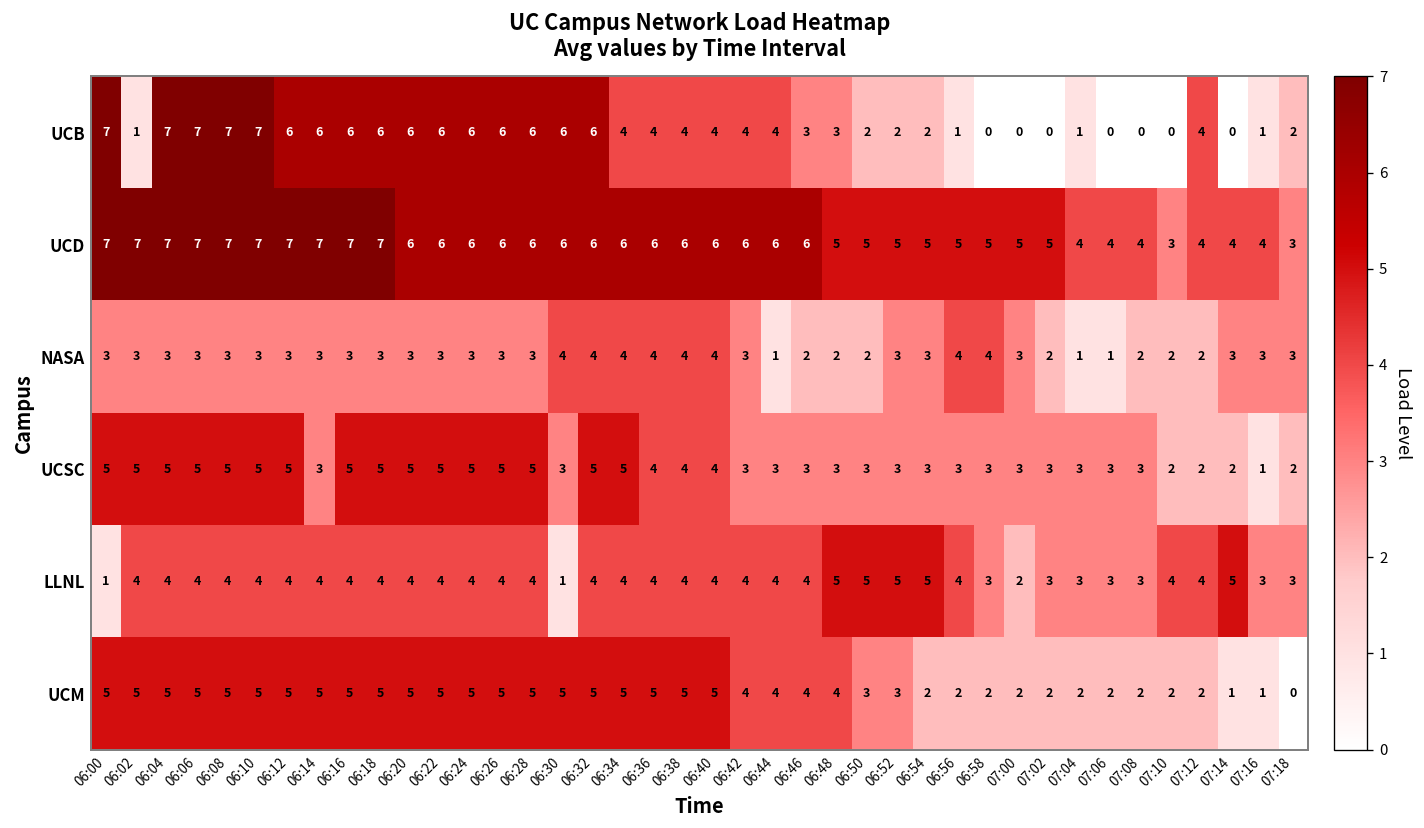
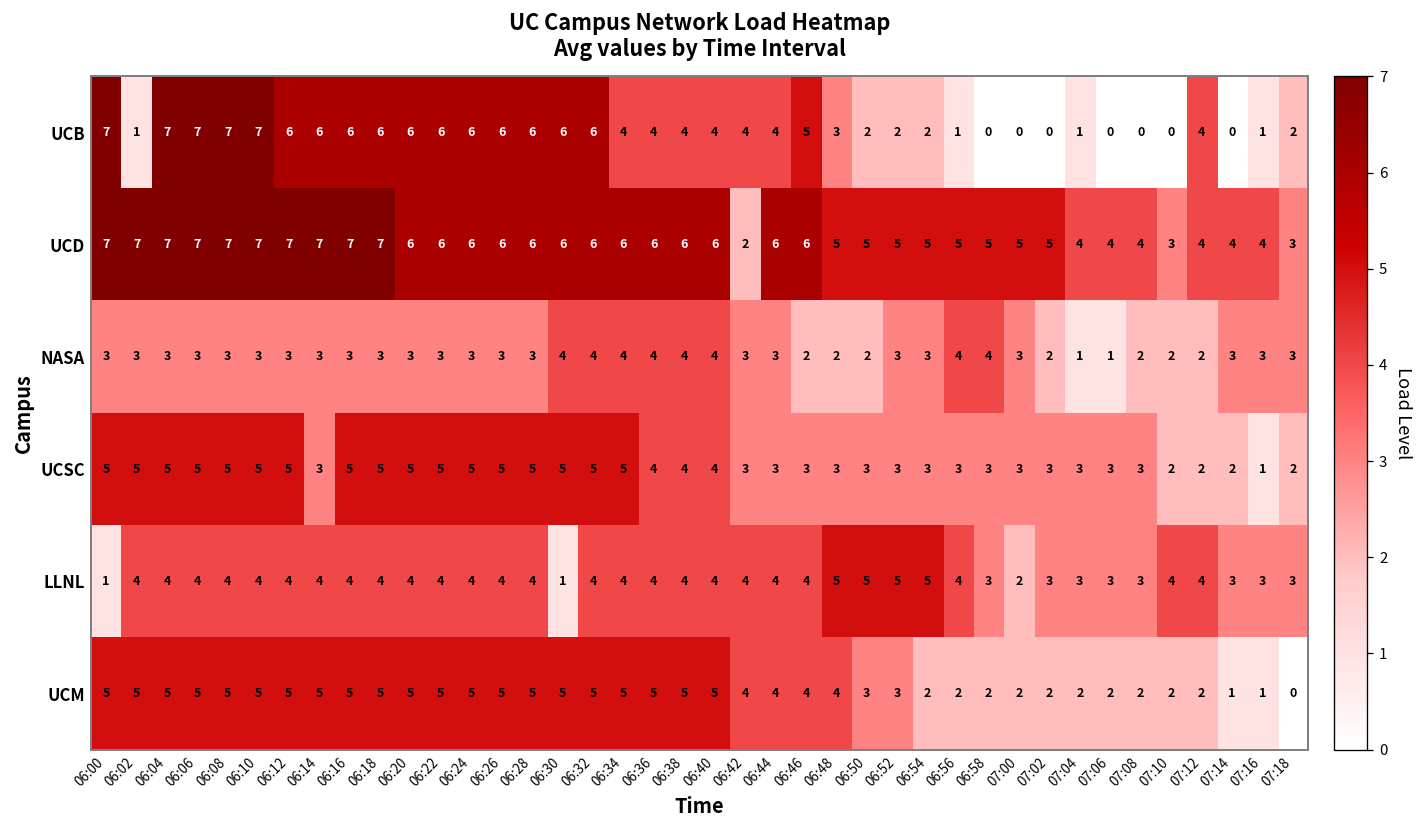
UCB, 06:46: 3 -> 5
UCD, 06:42: 6 -> 2
NASA, 06:44: 1 -> 3
UCSC, 06:30: 3 -> 5
LLNL, 07:14: 5 -> 3
